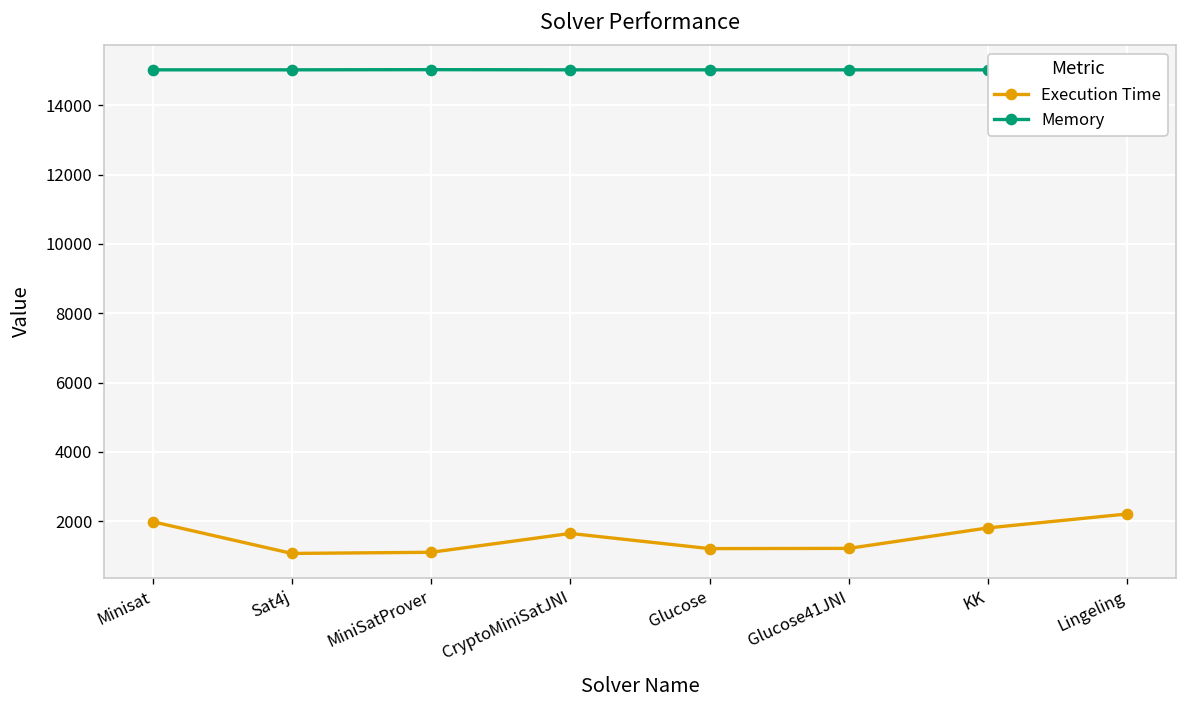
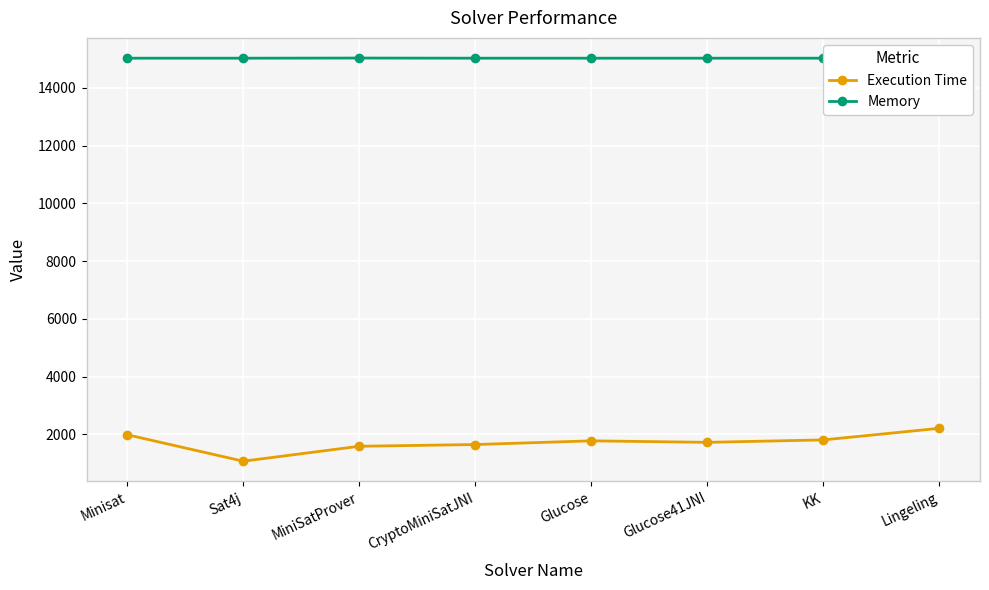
Execution Time, MiniSatProver: 1100 -> 1600
Execution Time, Glucose: 1200 -> 1800
Execution Time, Glucose41JNI: 1200 -> 1700
